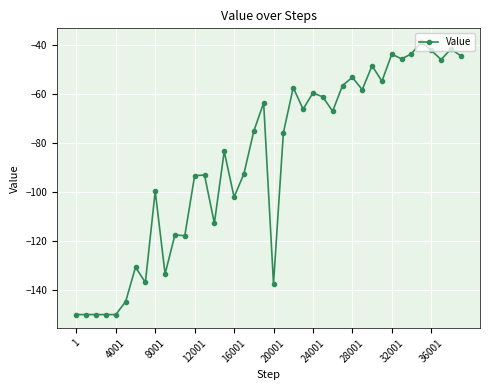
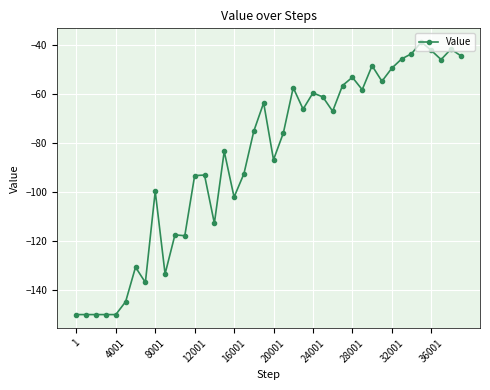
20001: -137 -> -87
32001: -44 -> -49
